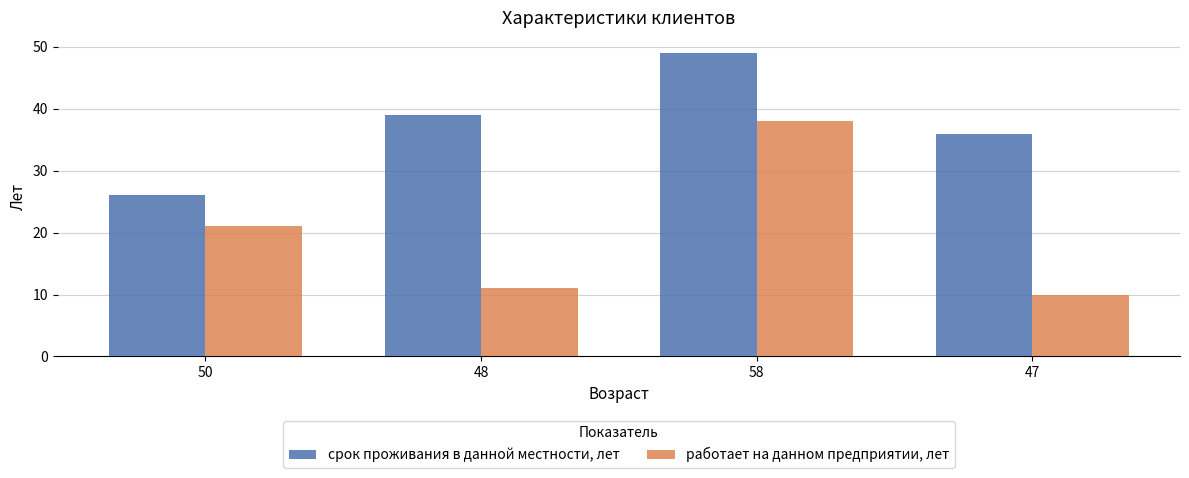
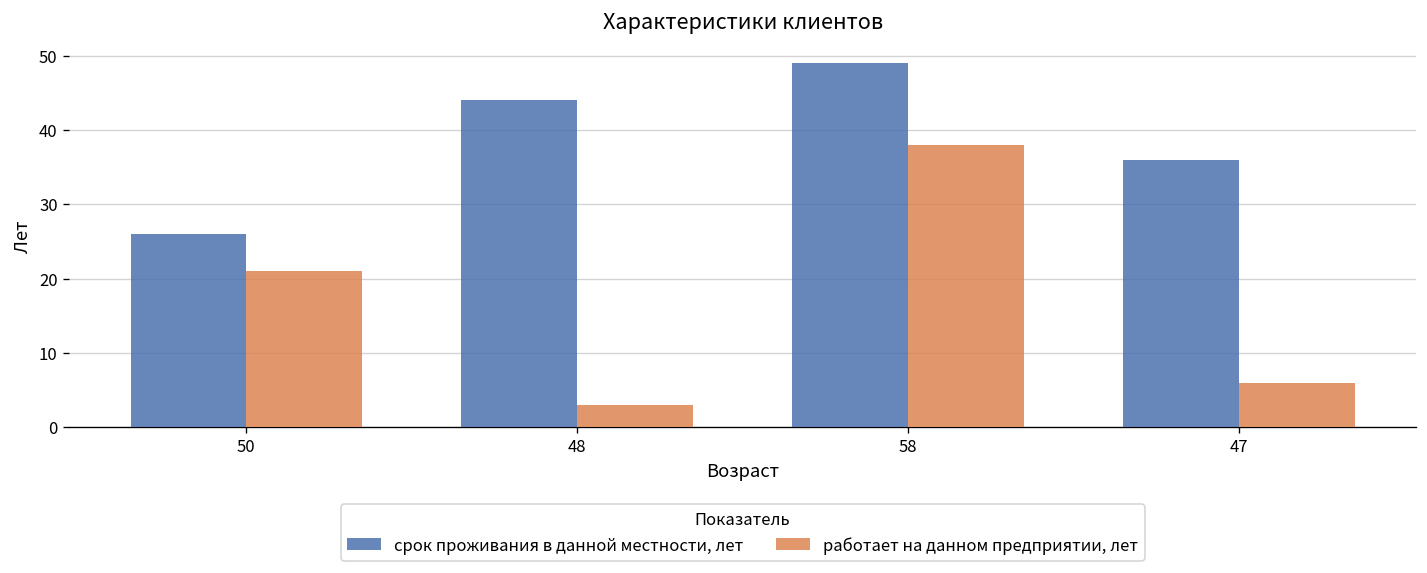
срок проживания в данной местности, лет, 48: 39 -> 44
работает на данном предприятии, лет, 48: 11 -> 3
работает на данном предприятии, лет, 47: 10 -> 6
